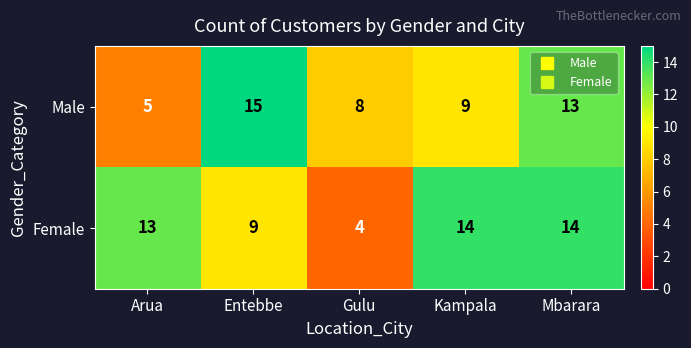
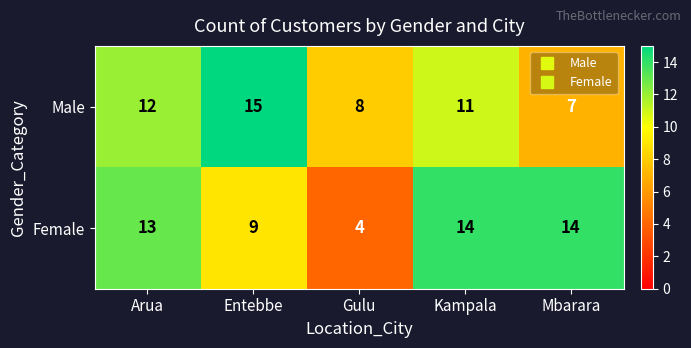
Male, Arua: 5 -> 12
Male, Kampala: 9 -> 11
Male, Mbarara: 13 -> 7
